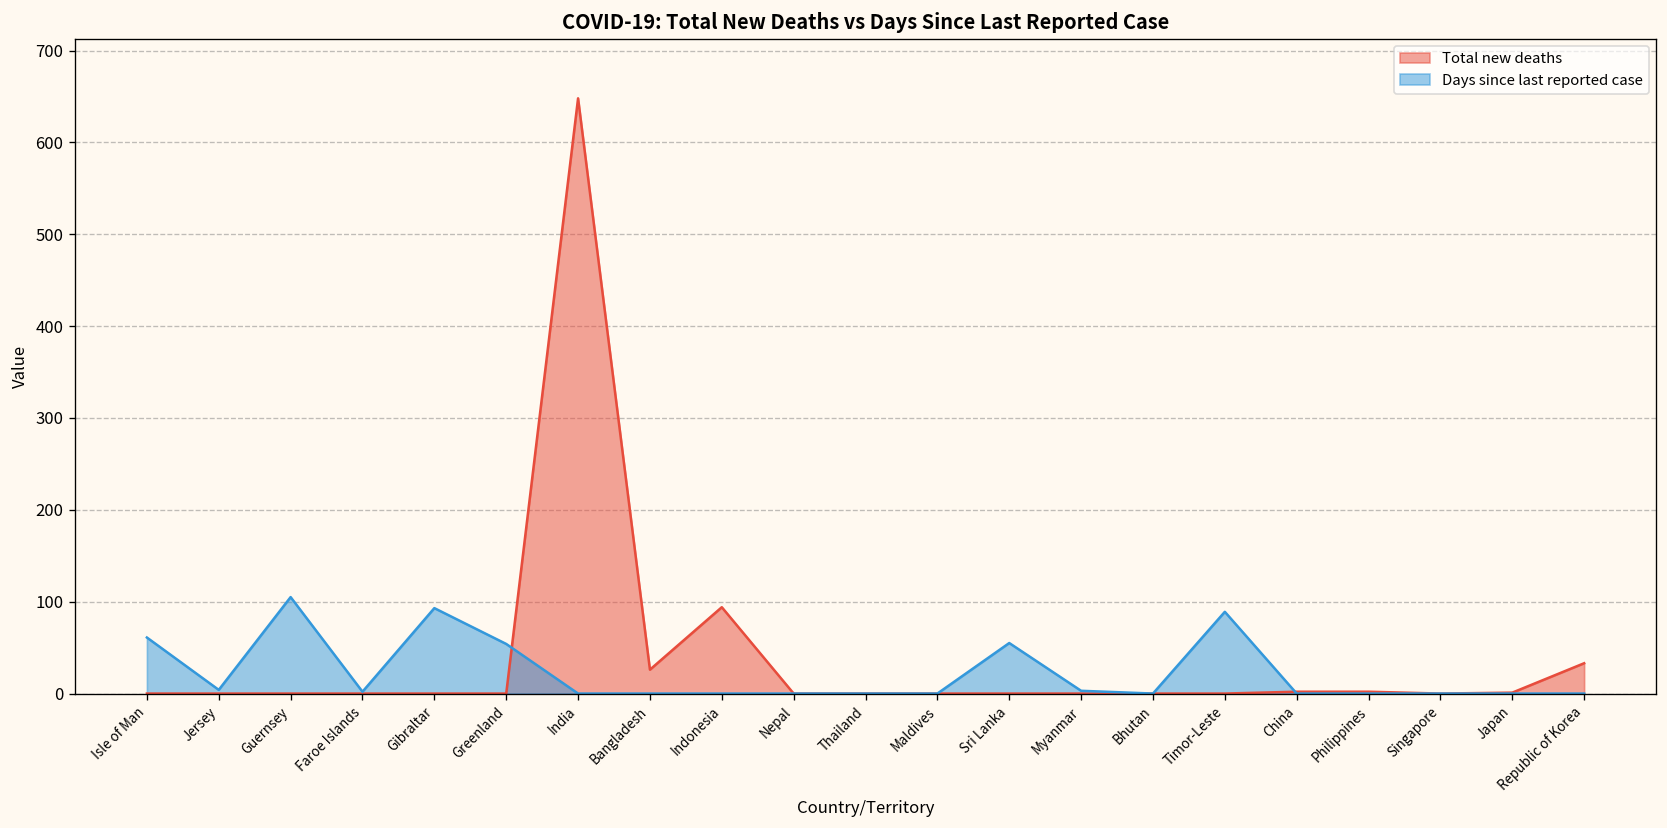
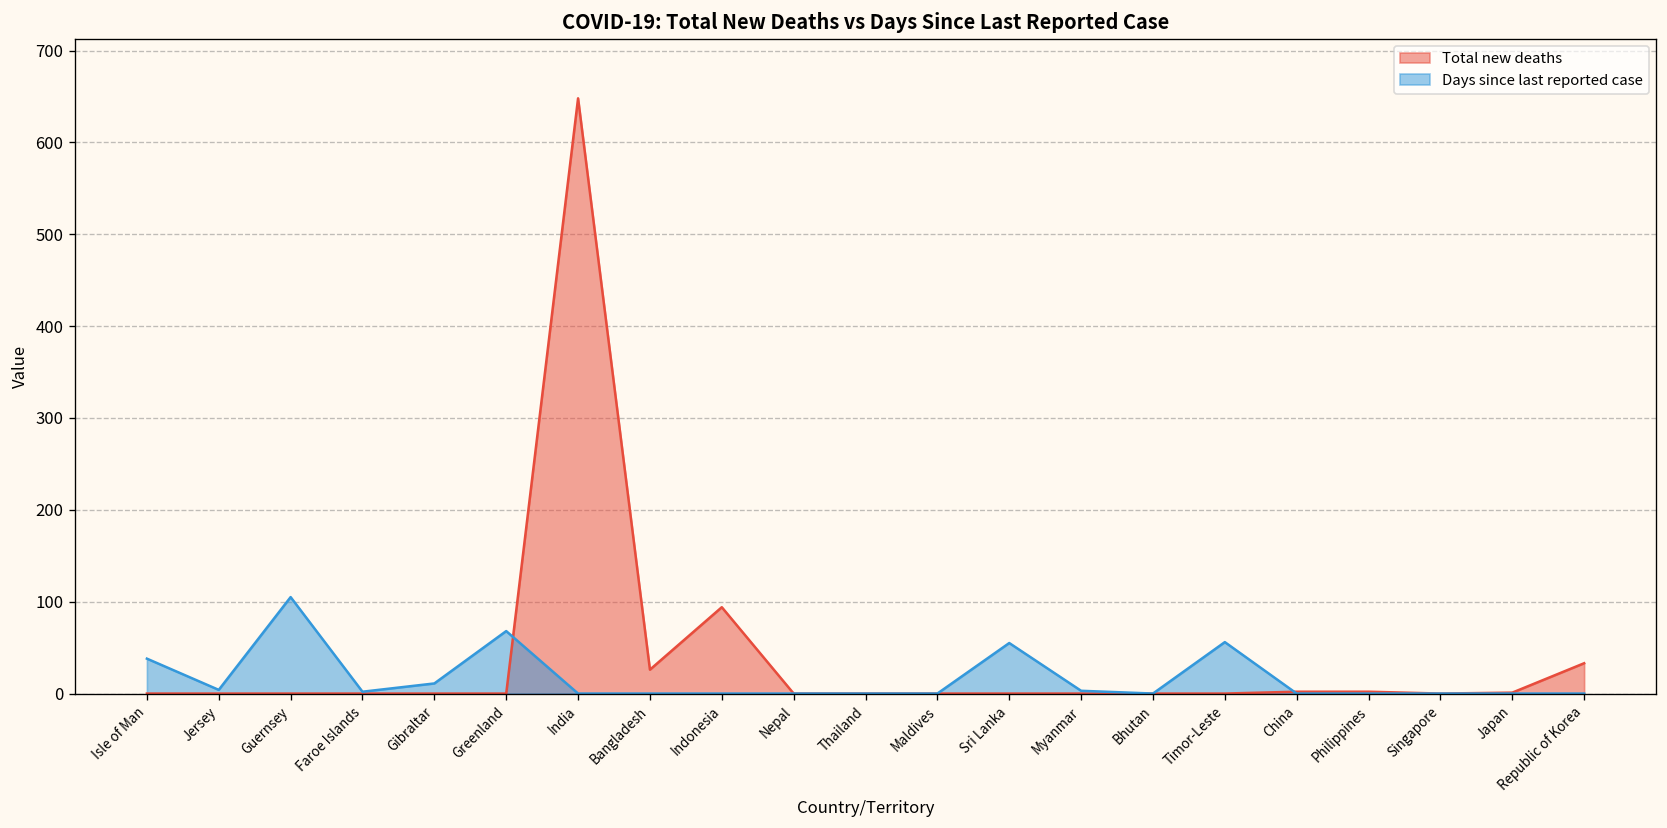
Days since last reported case, Isle of Man: 60 -> 40
Days since last reported case, Gibraltar: 90 -> 10
Days since last reported case, Greenland: 50 -> 70
Days since last reported case, Timor-Leste: 90 -> 60
